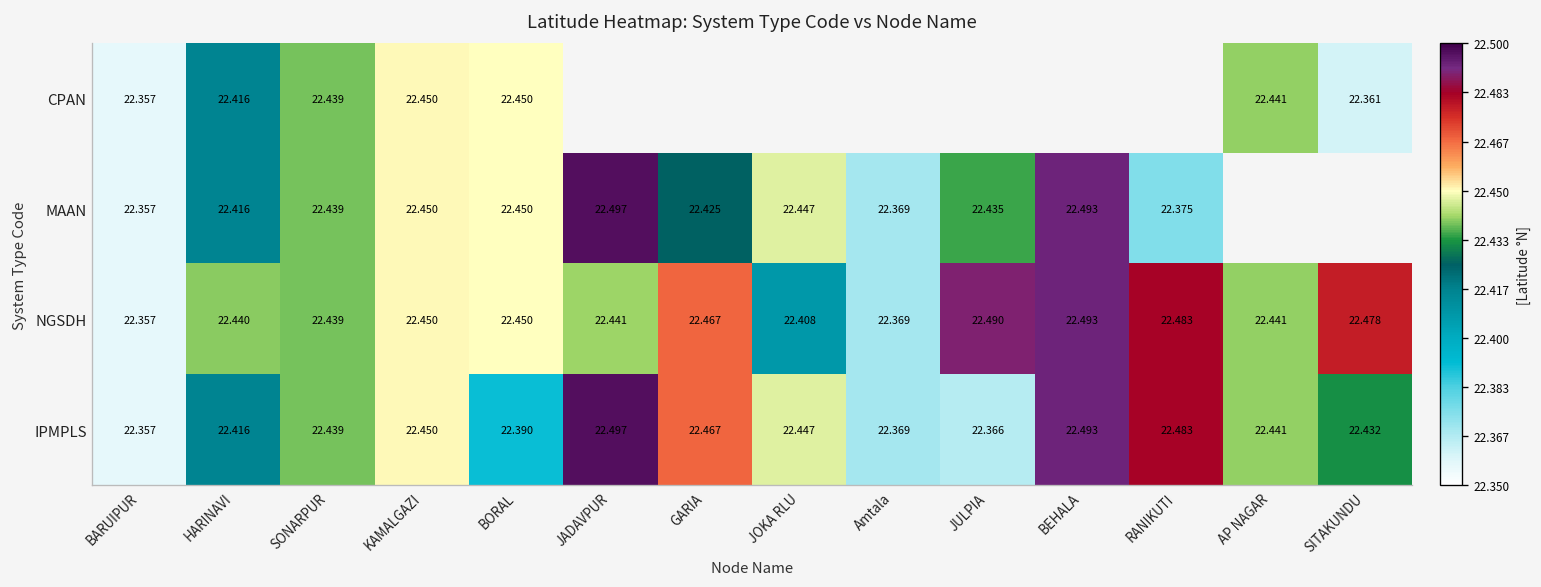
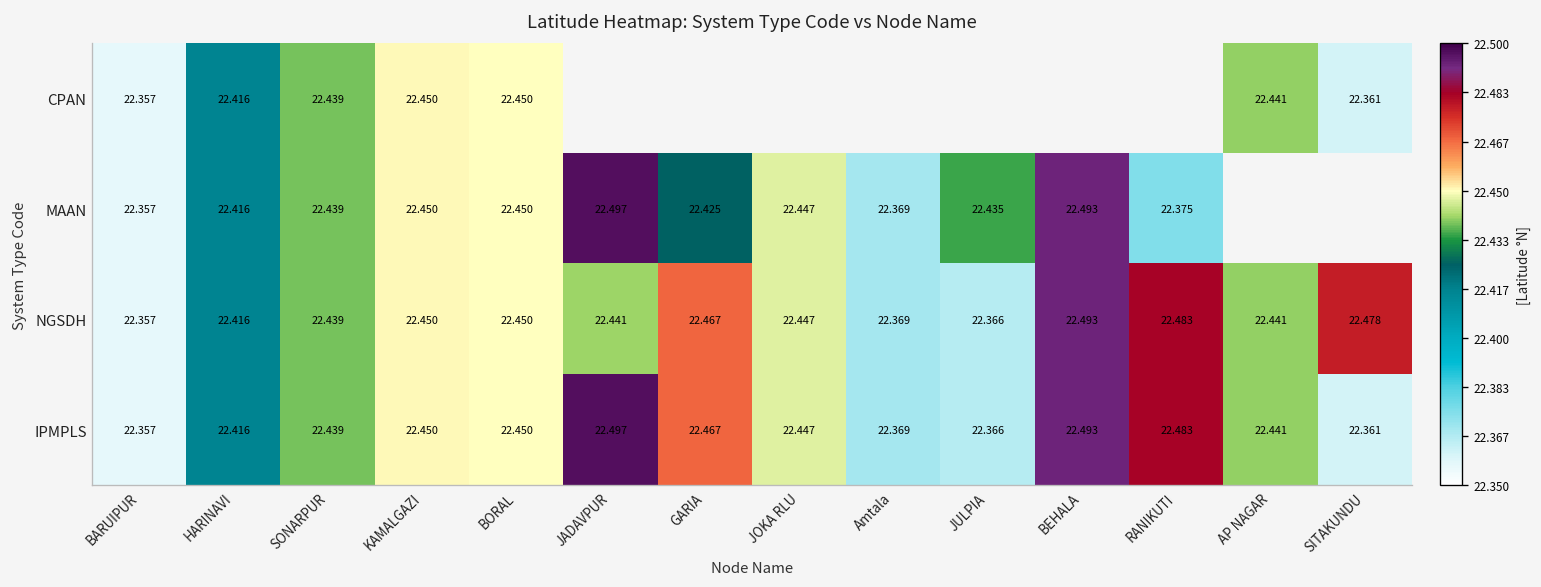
NGSDH, HARINAVI: 22.440 -> 22.416
NGSDH, JOKA RLU: 22.408 -> 22.447
NGSDH, JULPIA: 22.490 -> 22.366
IPMPLS, BORAL: 22.390 -> 22.450
IPMPLS, SITAKUNDU: 22.432 -> 22.361
